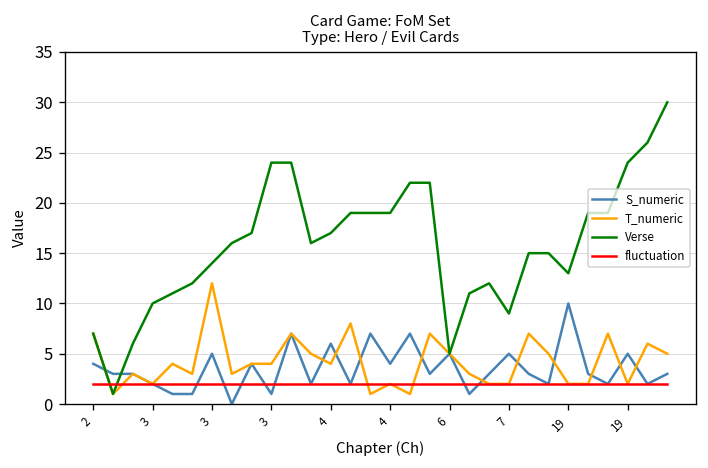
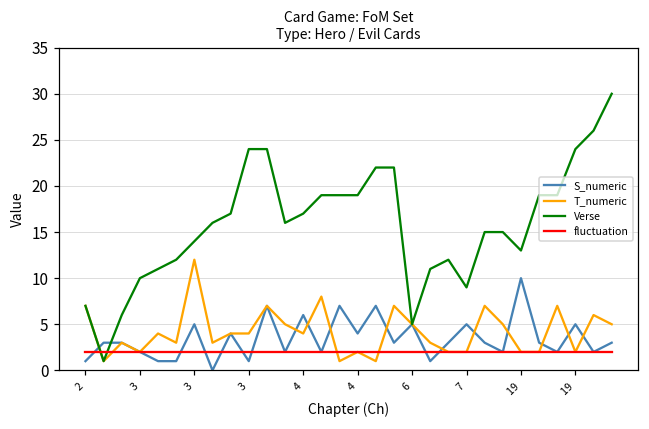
S_numeric, 2: 4 -> 1
